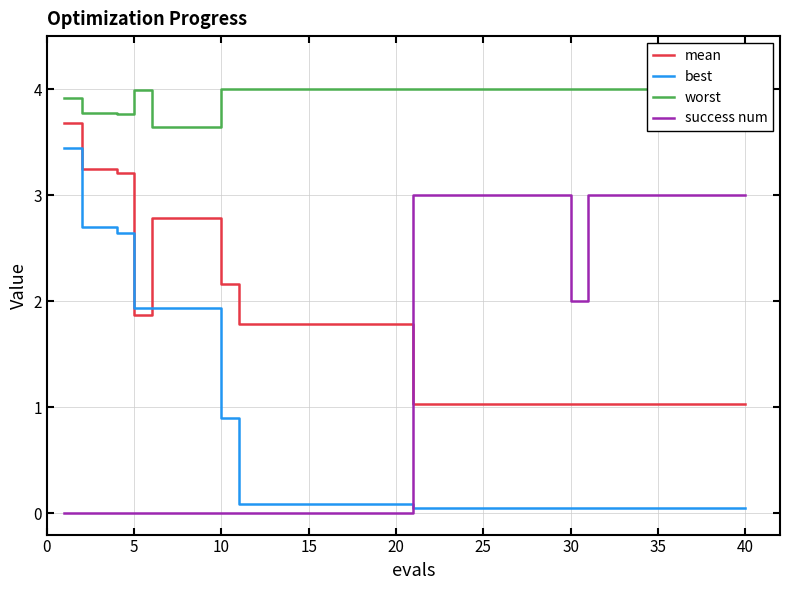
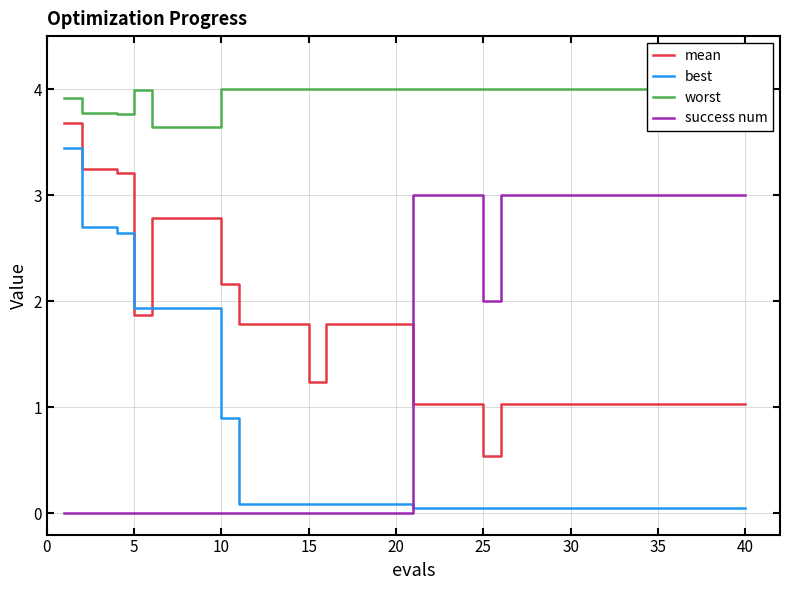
mean, 15: 1.79 -> 1.24
mean, 25: 1.03 -> 0.54
success num, 25: 3 -> 2
success num, 30: 2 -> 3
